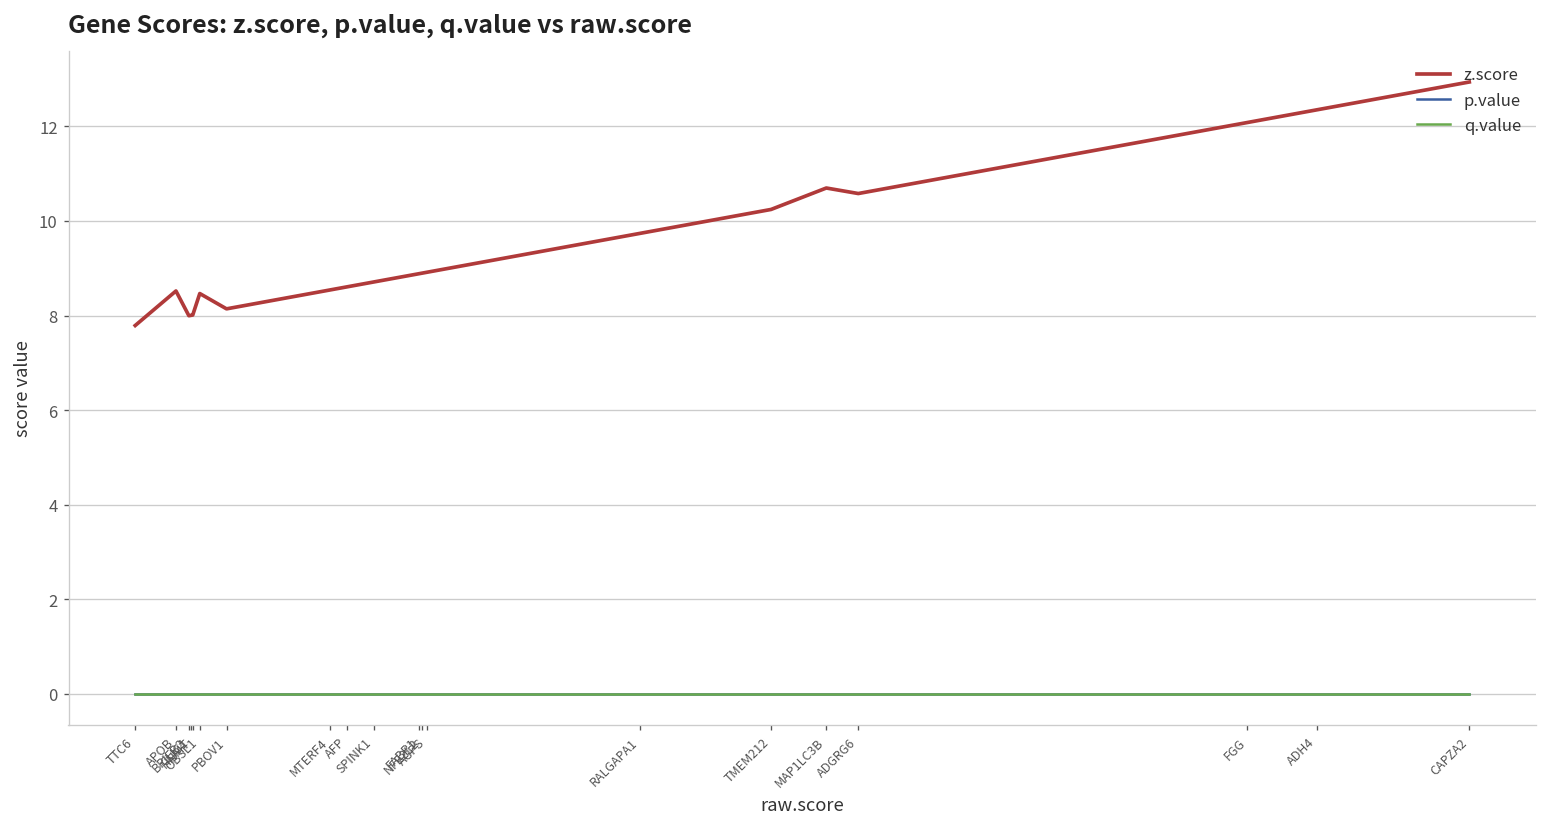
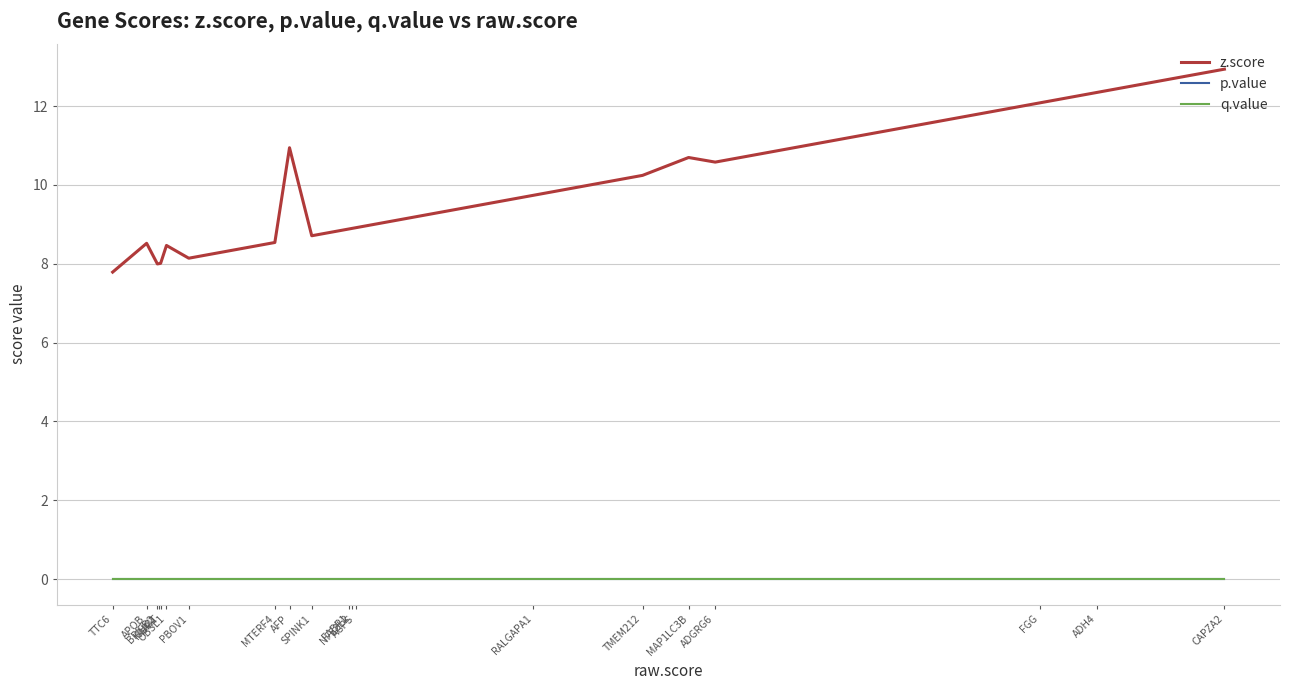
z.score, AFP: 8.6 -> 10.9
